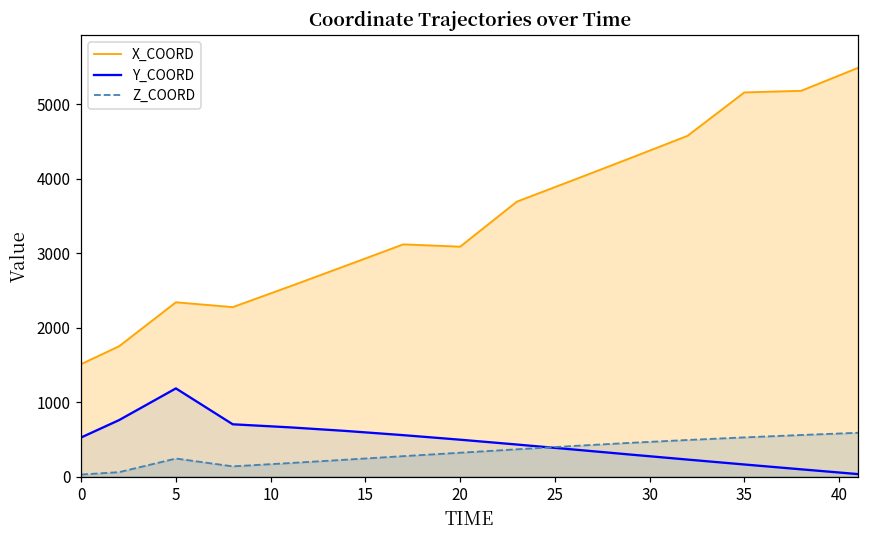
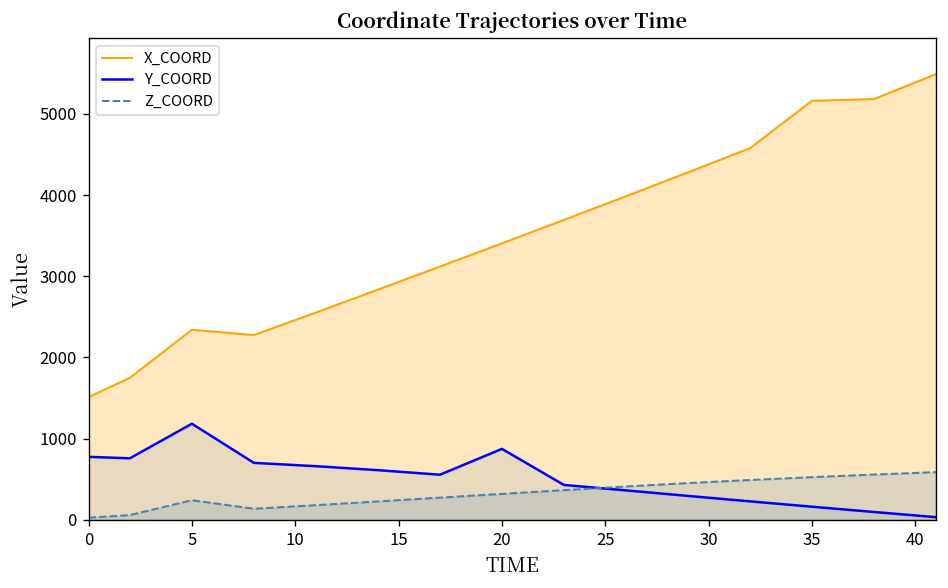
Y_COORD, 0: 500 -> 800
X_COORD, 20: 3100 -> 3400
Y_COORD, 20: 500 -> 900
